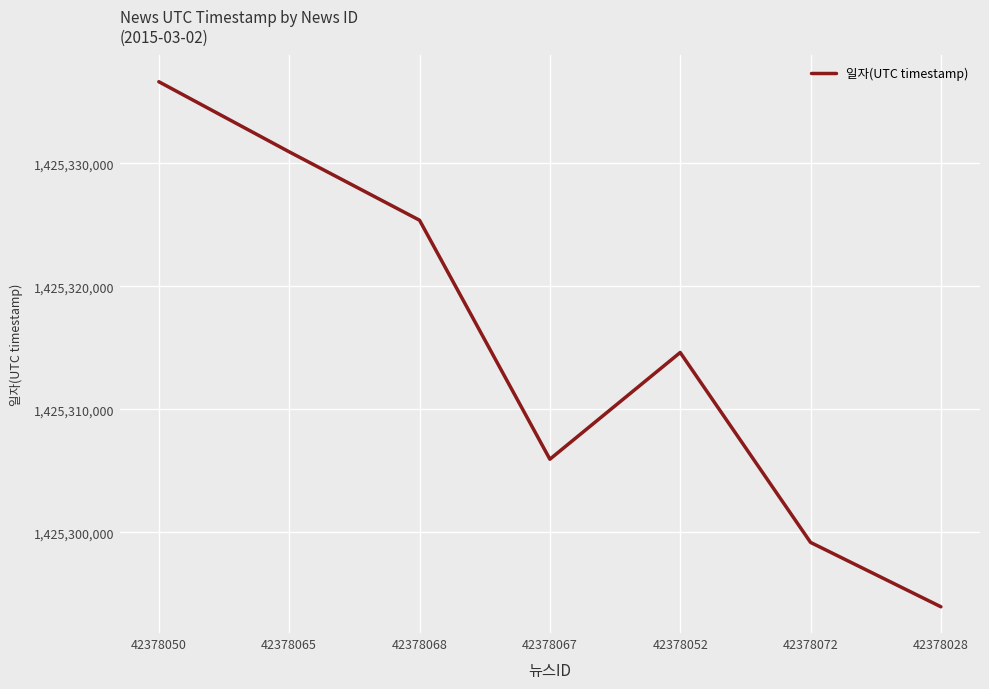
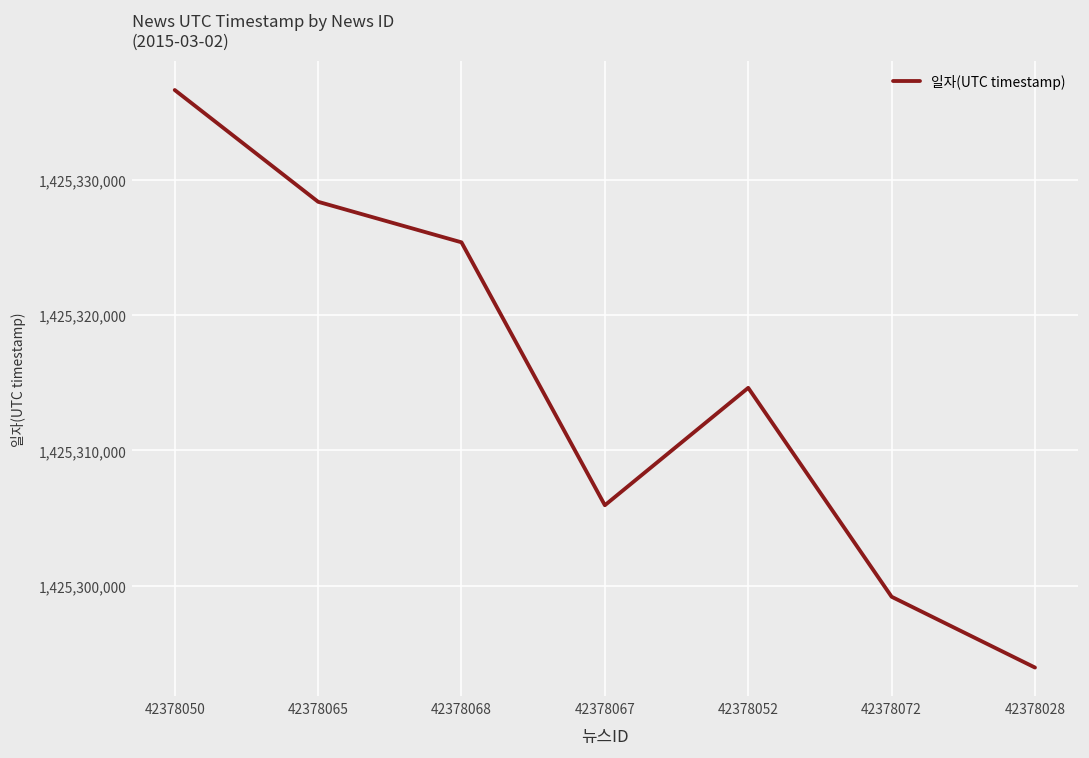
42378065: 1,425,330,900 -> 1,425,328,400
